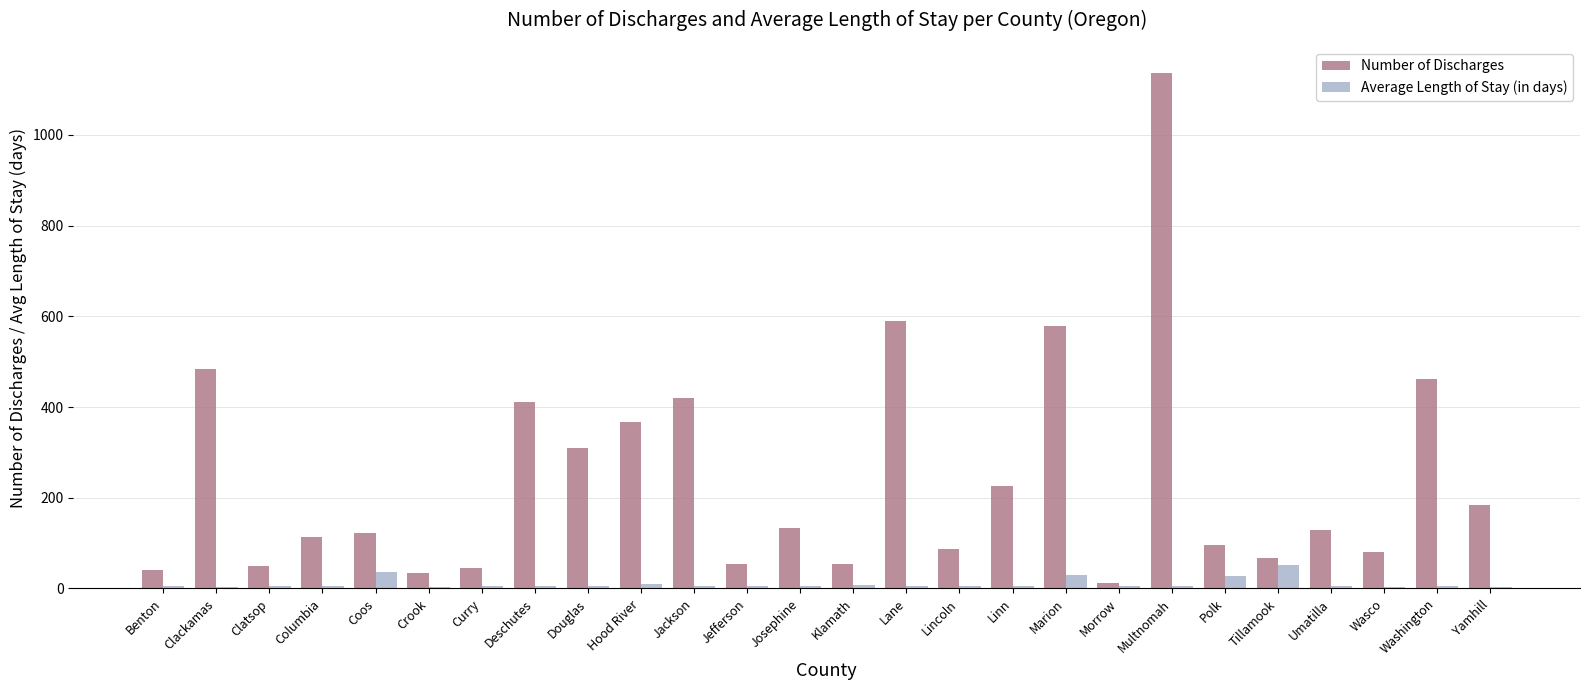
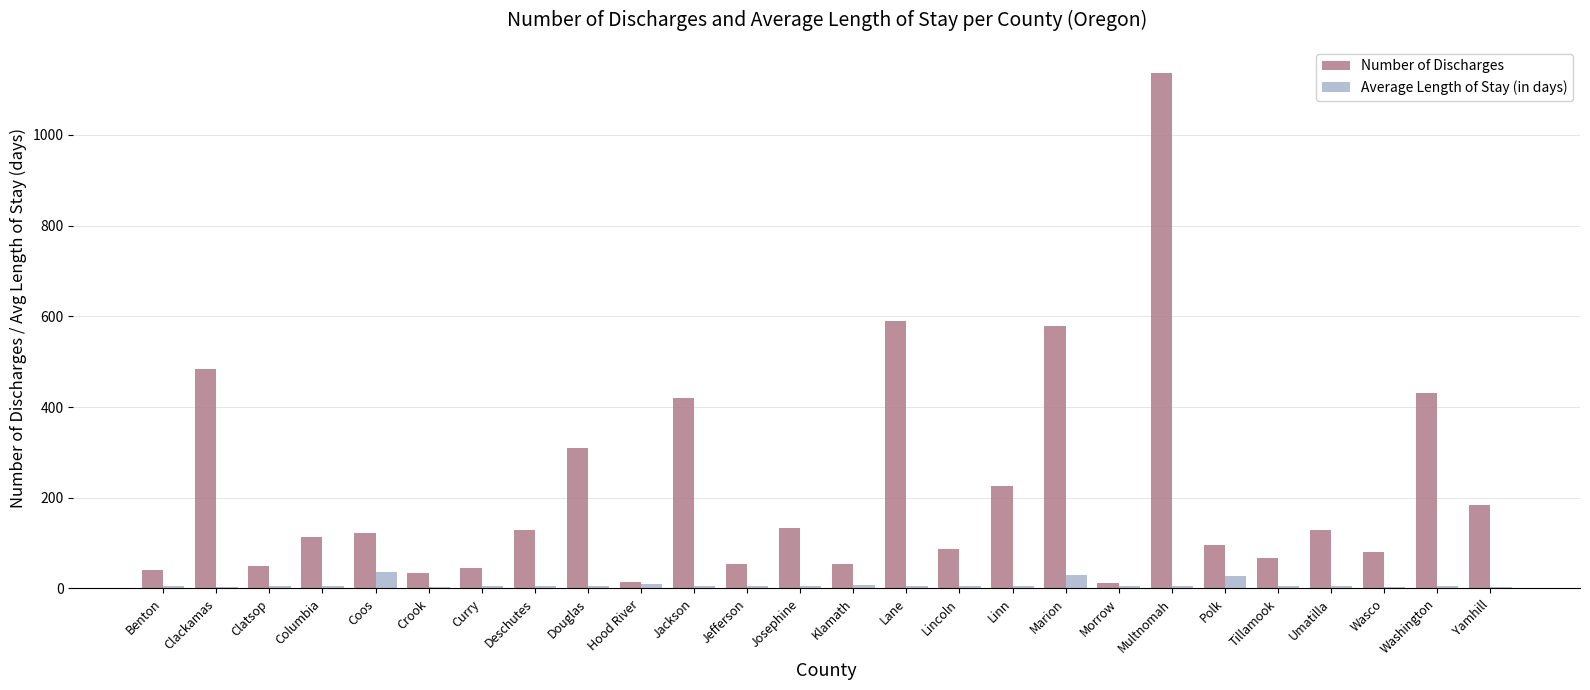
Number of Discharges, Deschutes: 410 -> 130
Number of Discharges, Hood River: 370 -> 10
Average Length of Stay (in days), Tillamook: 50 -> 10
Number of Discharges, Washington: 460 -> 430
